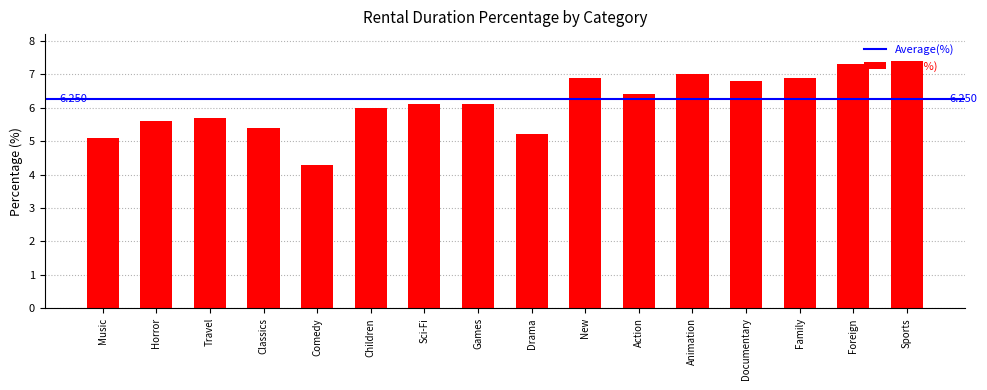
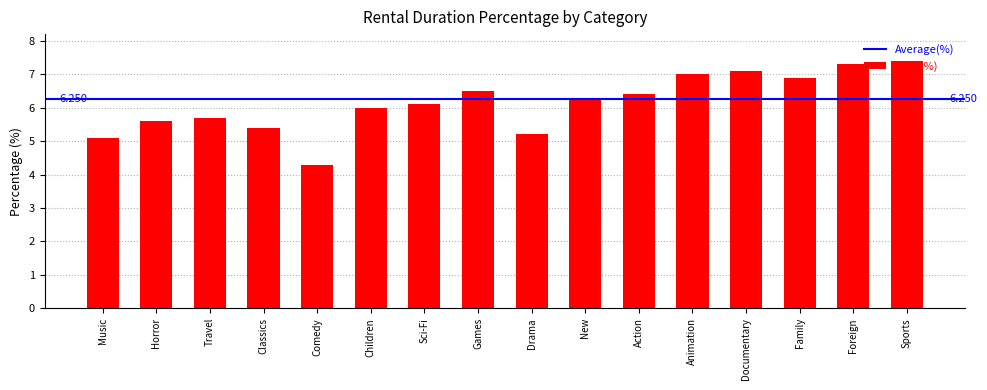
Games: 6.1 -> 6.5
New: 6.9 -> 6.3
Documentary: 6.8 -> 7.1
